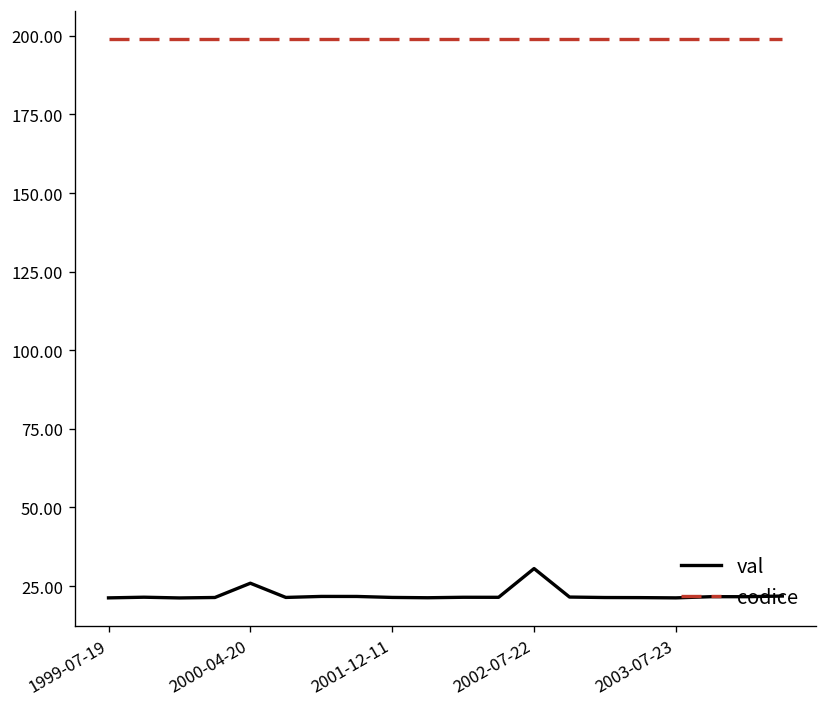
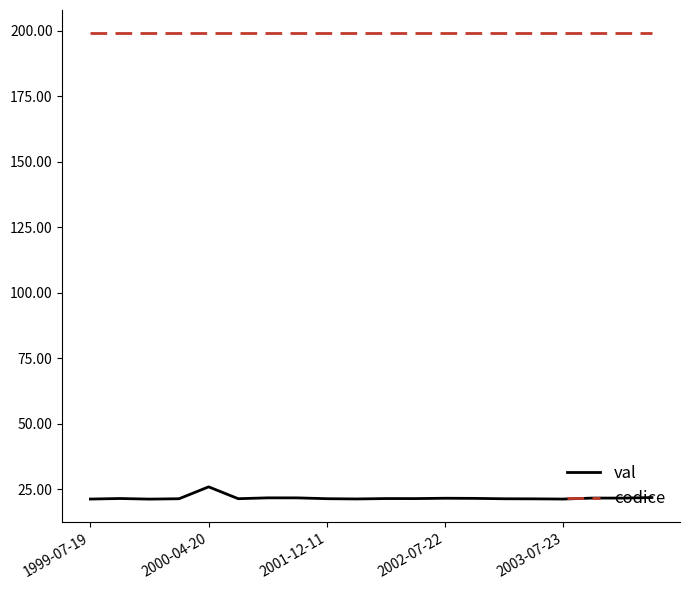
val, 2002-07-22: 31 -> 22
